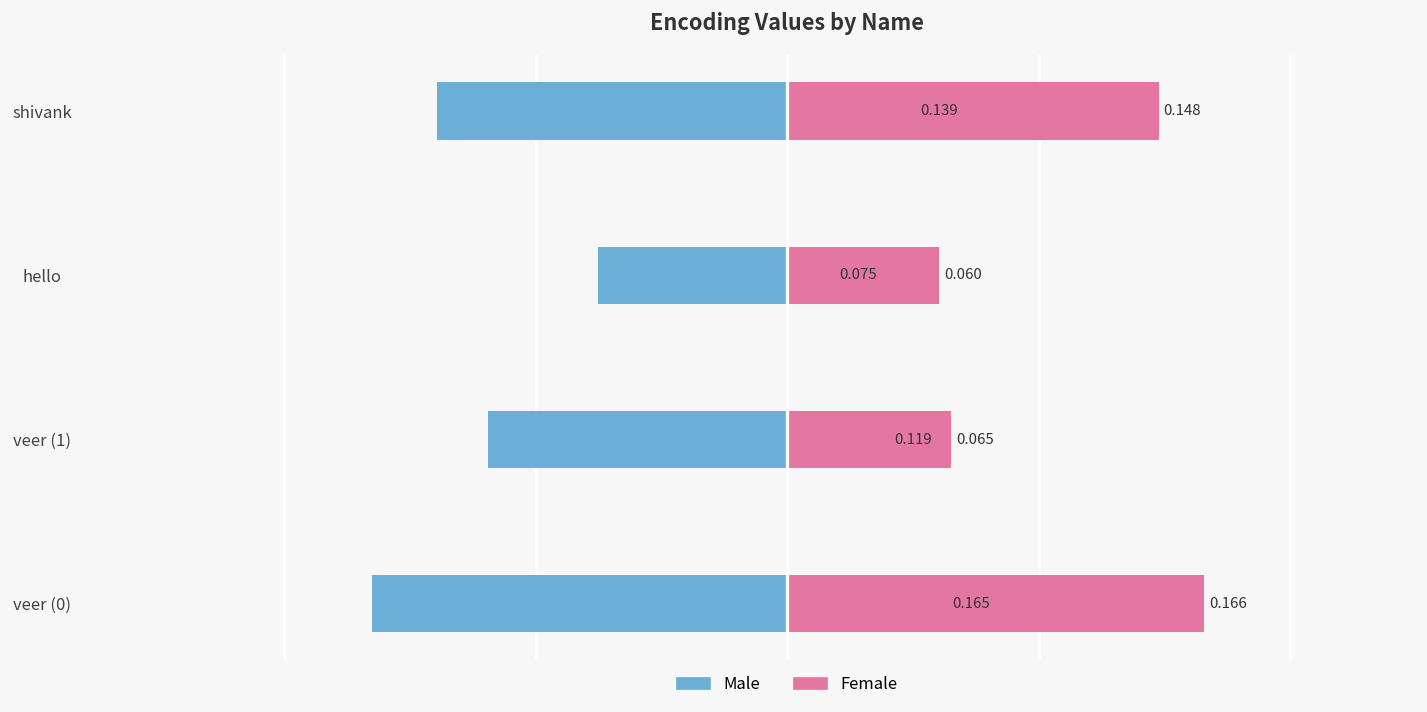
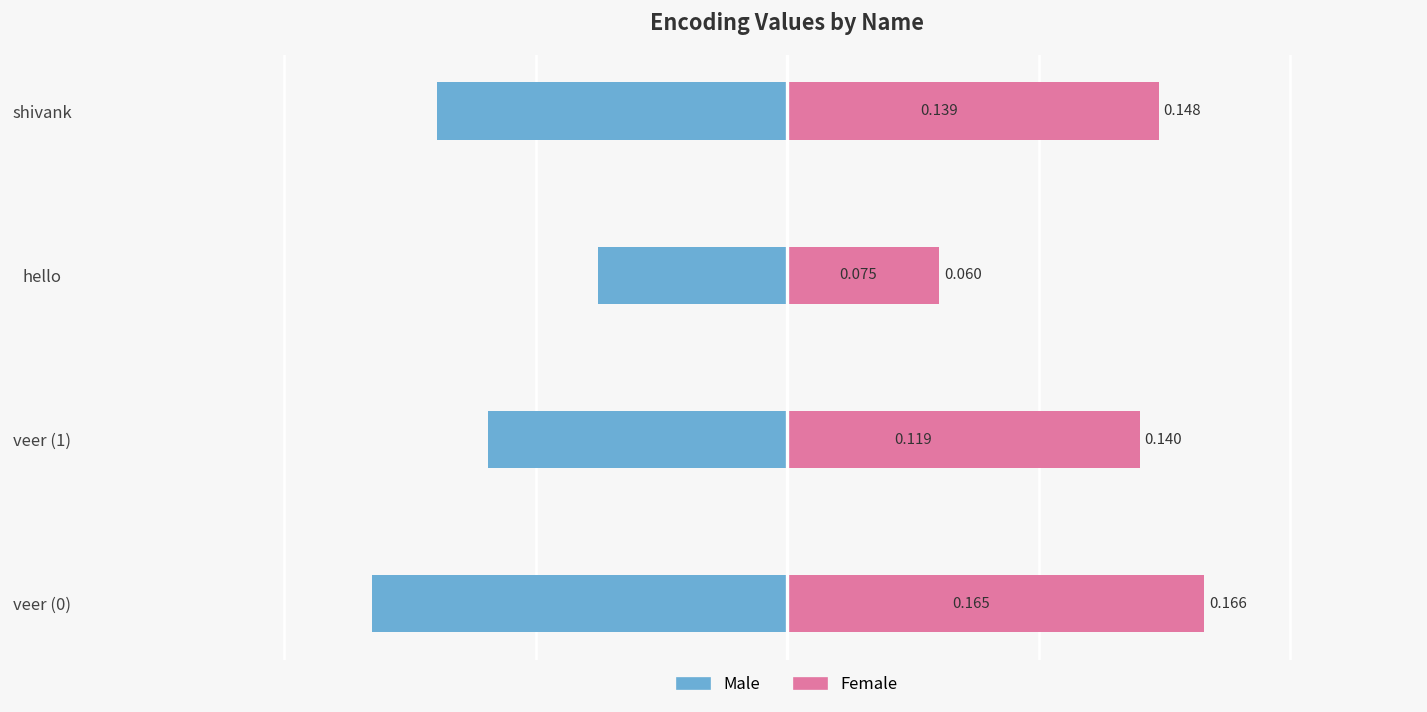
Female, veer (1): 0.065 -> 0.140
